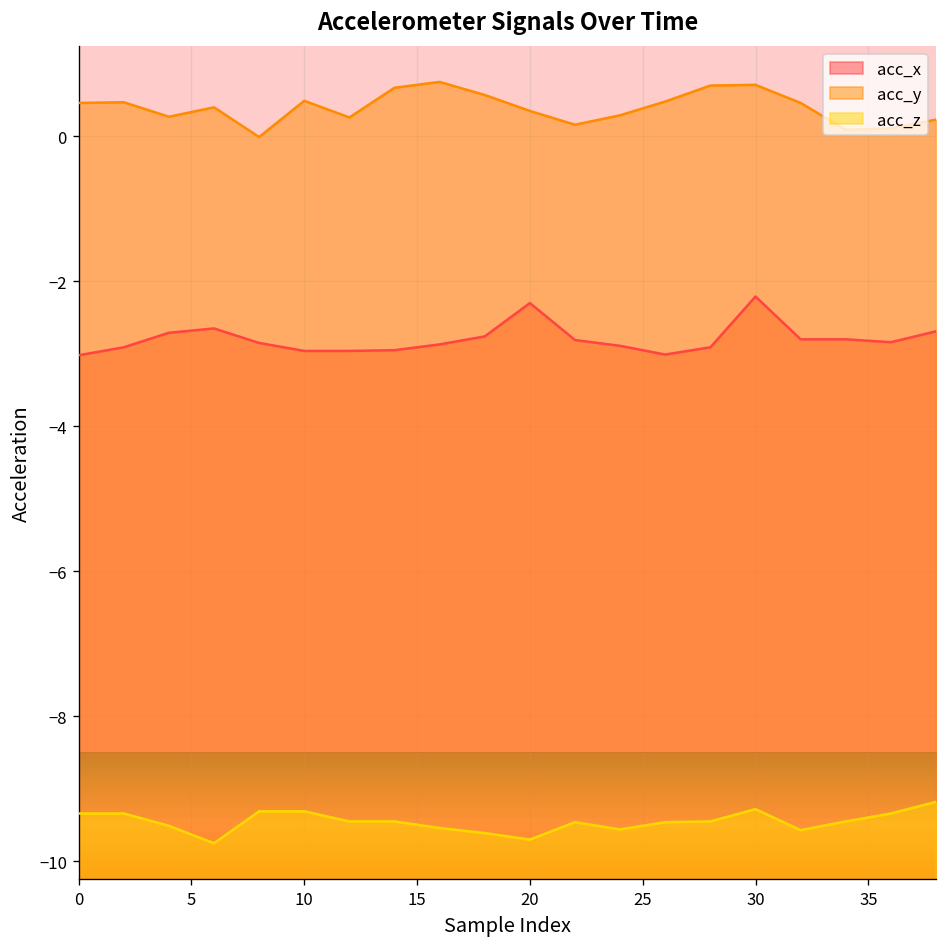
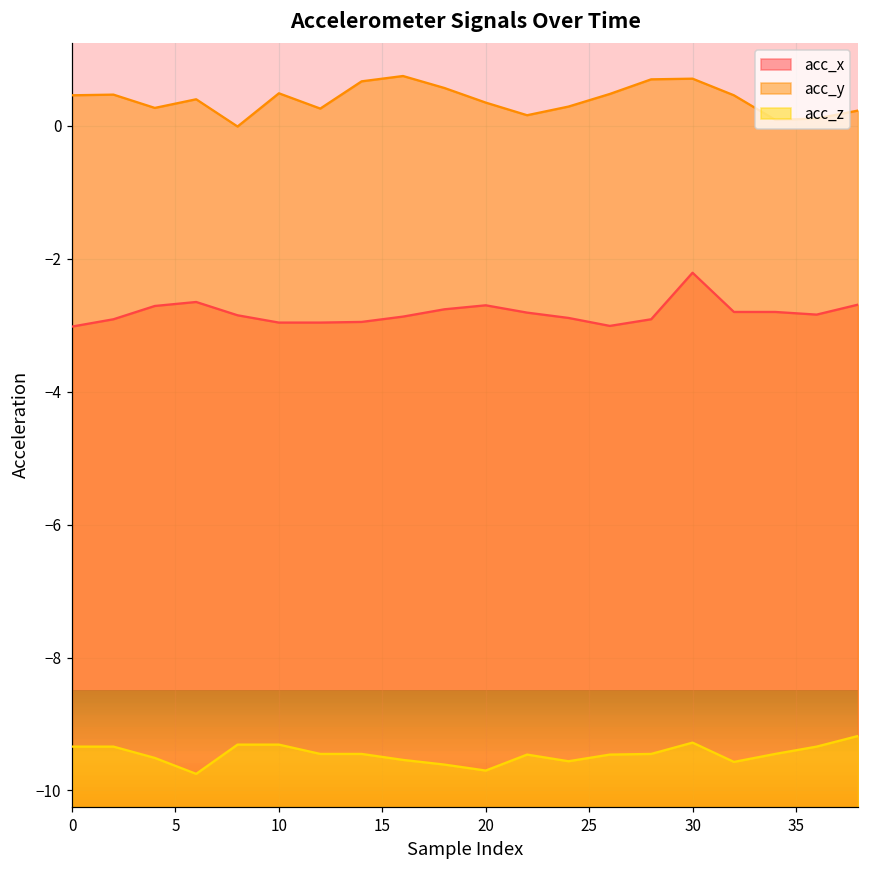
acc_x, 20: -2.3 -> -2.7
